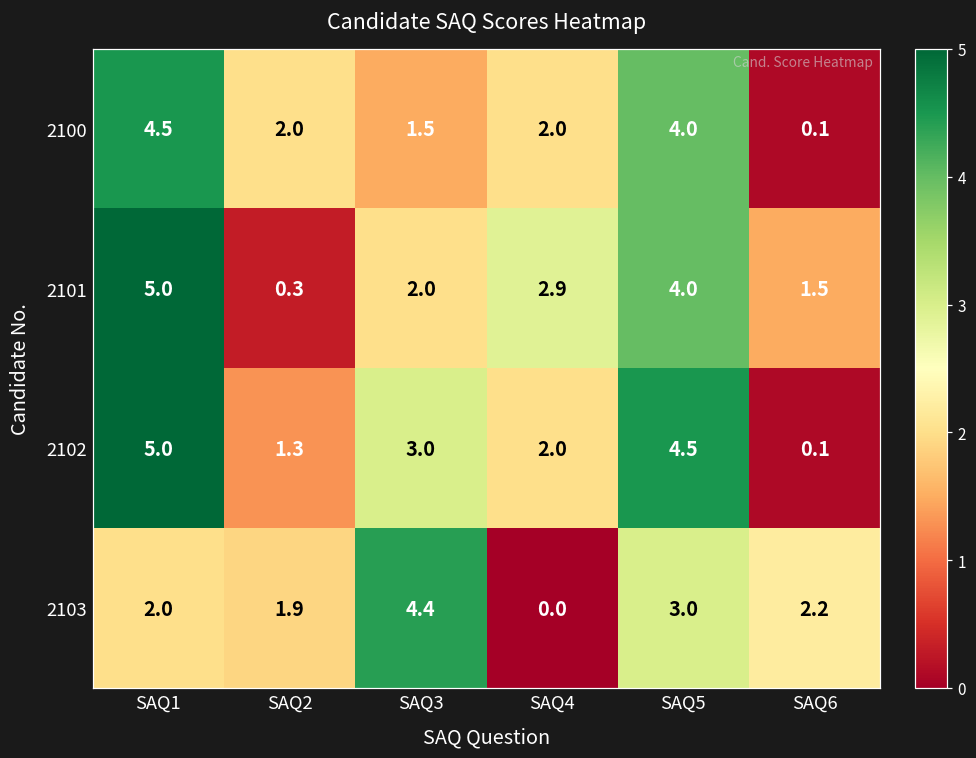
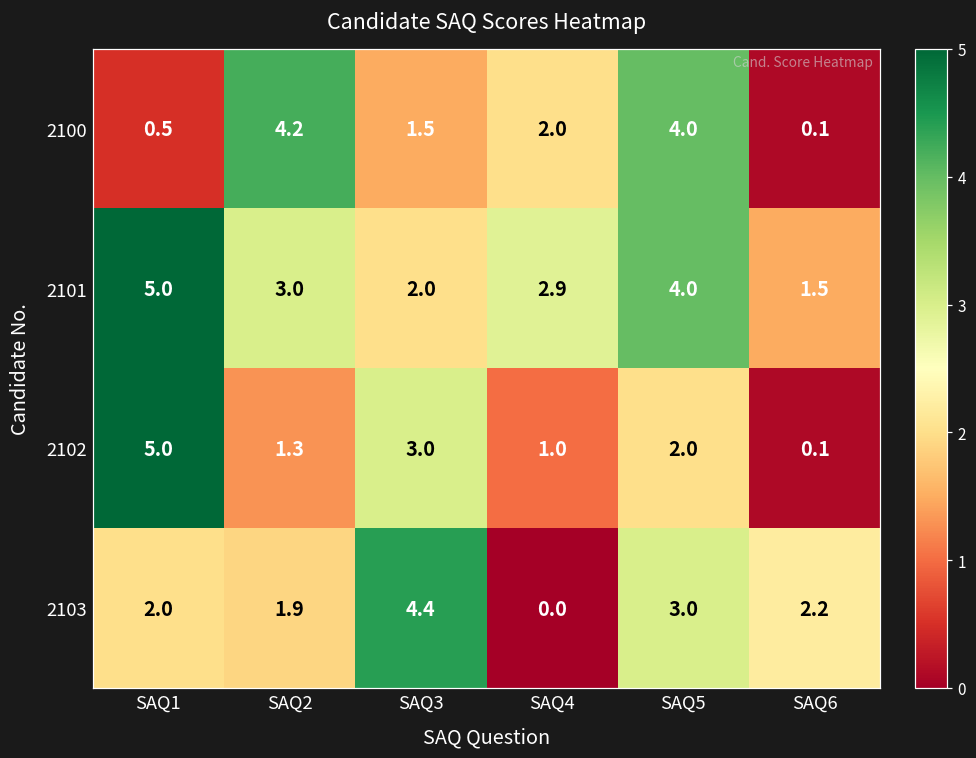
2100, SAQ1: 4.5 -> 0.5
2100, SAQ2: 2.0 -> 4.2
2101, SAQ2: 0.3 -> 3.0
2102, SAQ4: 2.0 -> 1.0
2102, SAQ5: 4.5 -> 2.0
